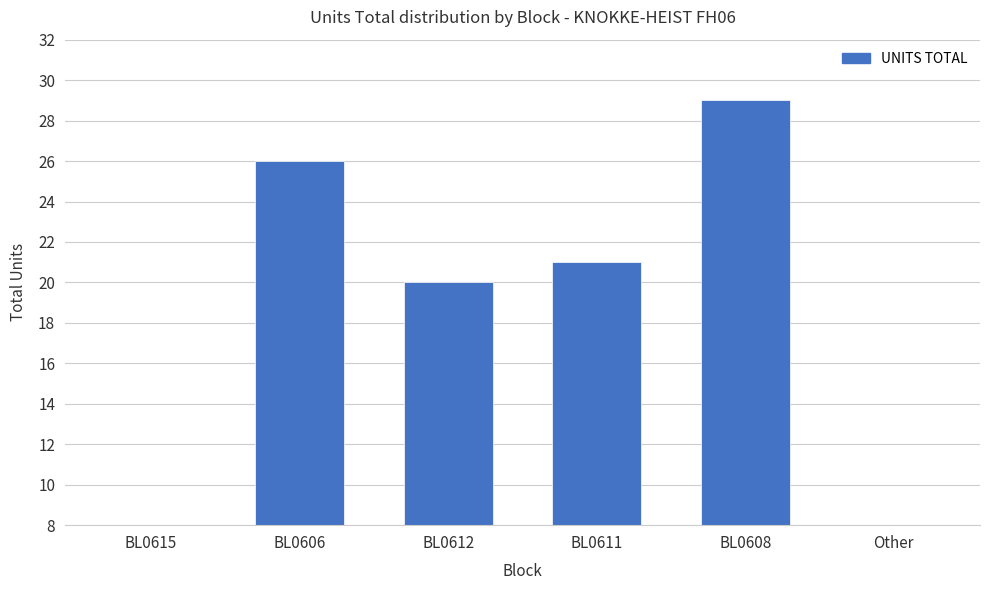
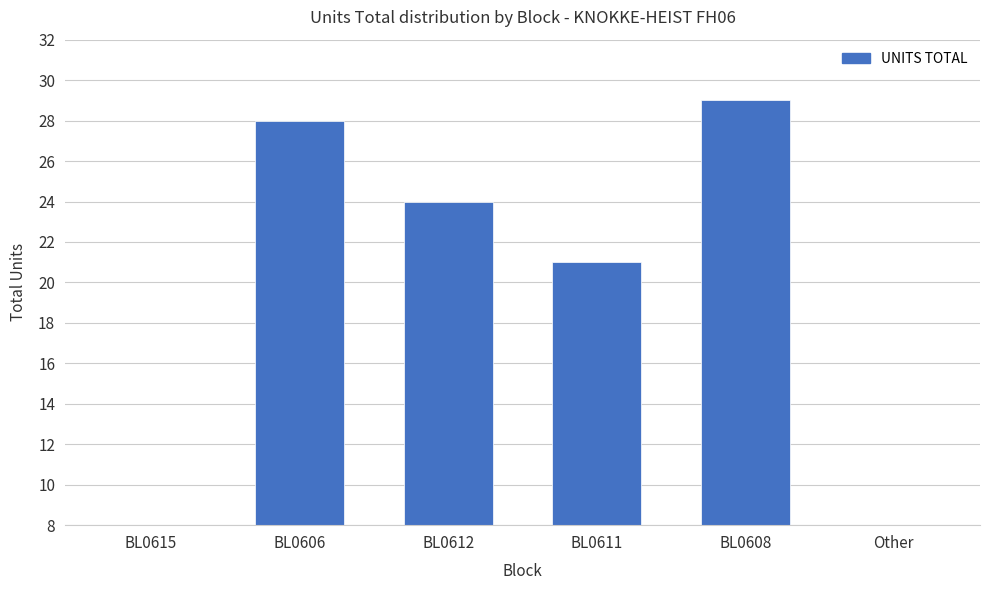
BL0606: 26 -> 28
BL0612: 20 -> 24
